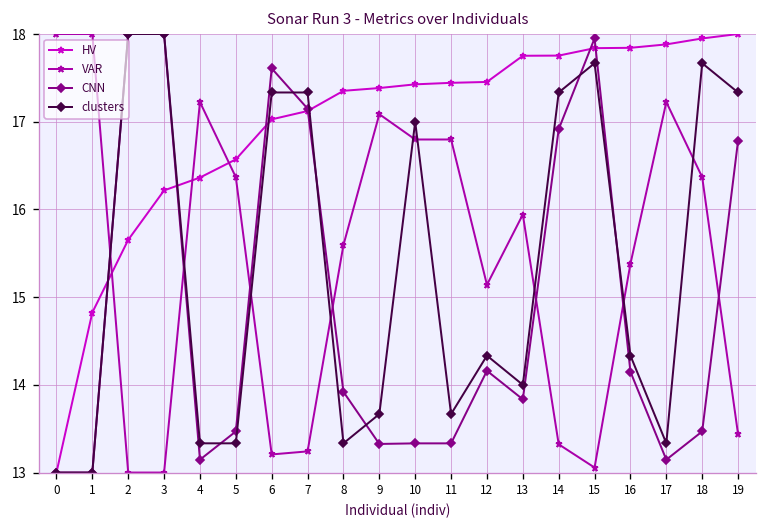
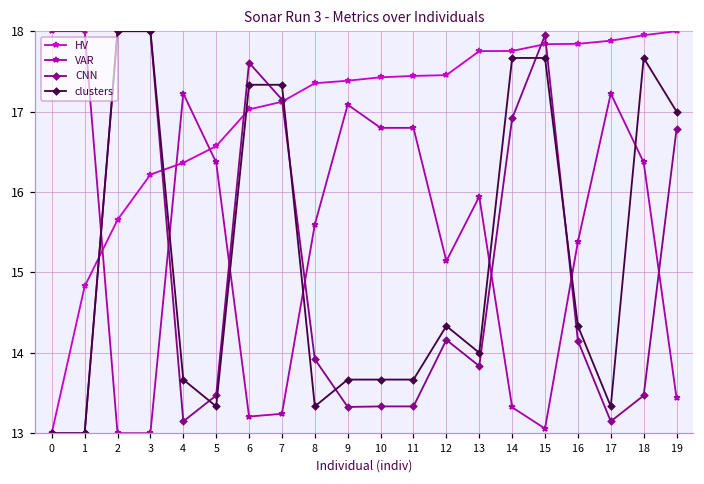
clusters, 4: 13.3 -> 13.7
clusters, 10: 17.0 -> 13.7
clusters, 14: 17.3 -> 17.7
clusters, 19: 17.3 -> 17.0
